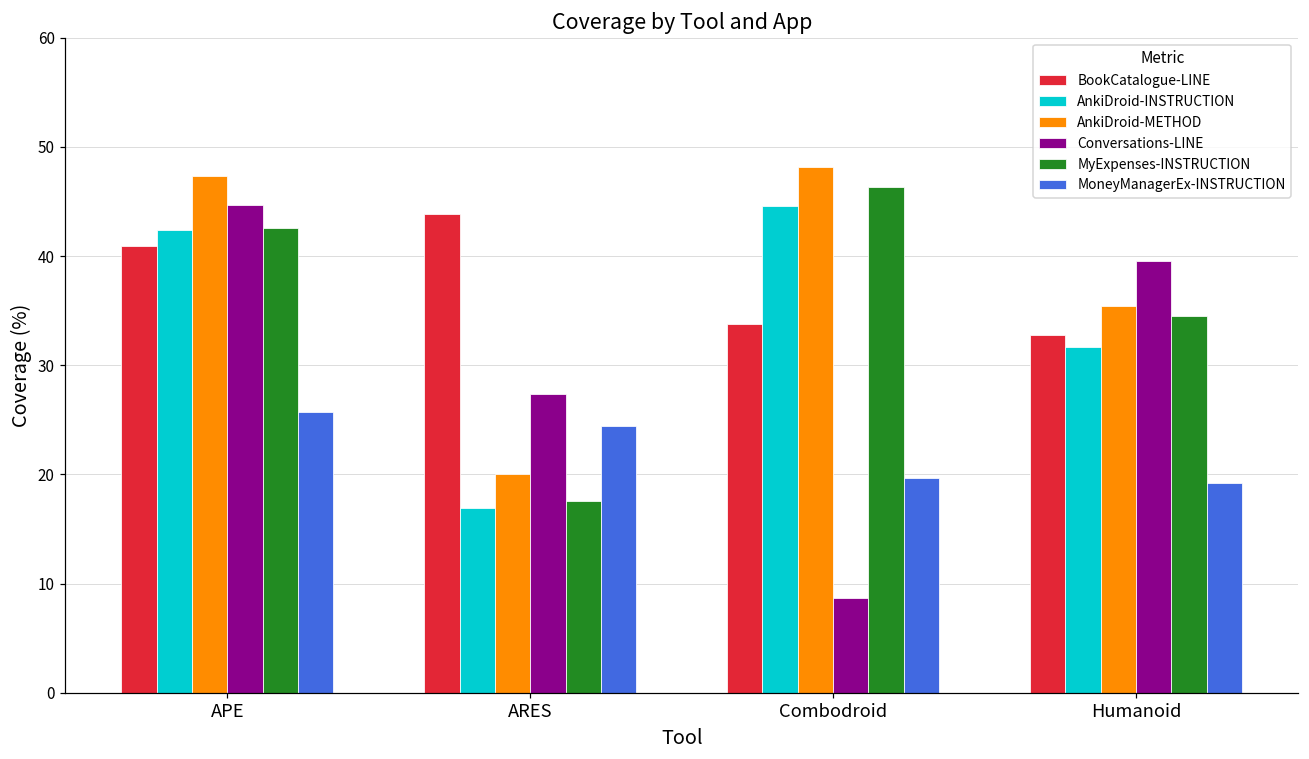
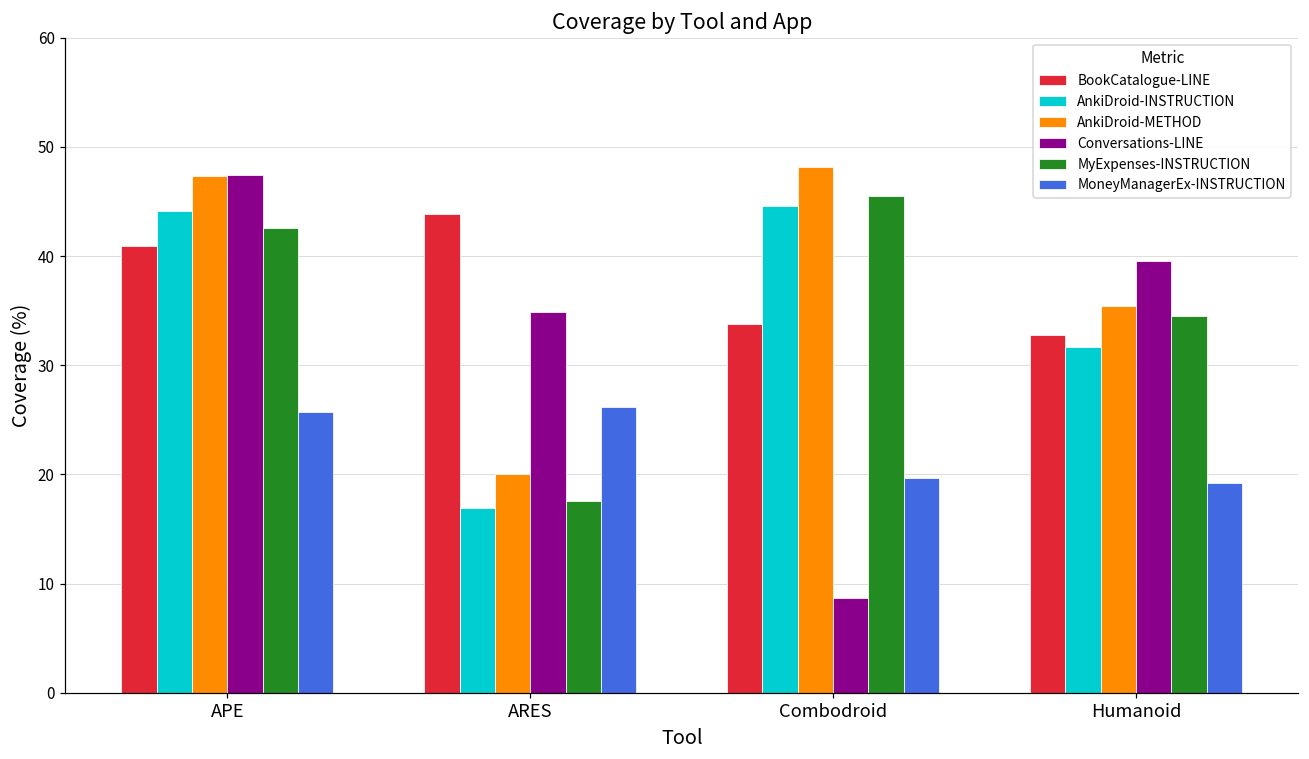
AnkiDroid-INSTRUCTION, APE: 42 -> 44
Conversations-LINE, APE: 45 -> 47
Conversations-LINE, ARES: 27 -> 35
MoneyManagerEx-INSTRUCTION, ARES: 24 -> 26
MyExpenses-INSTRUCTION, Combodroid: 46.4 -> 45.5
